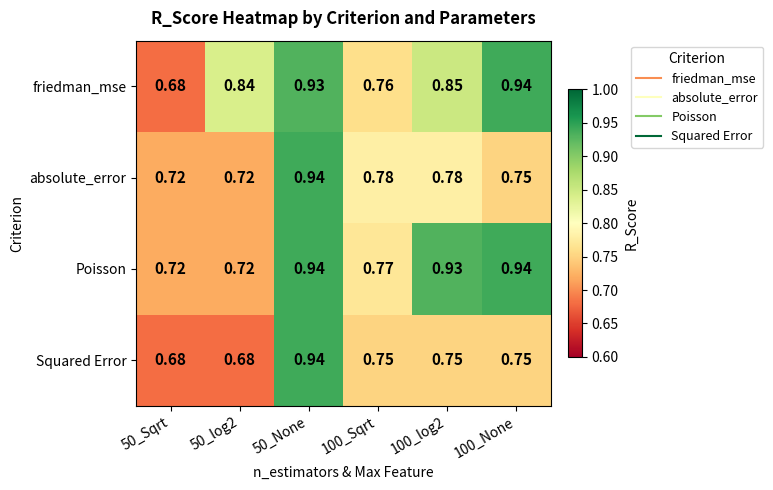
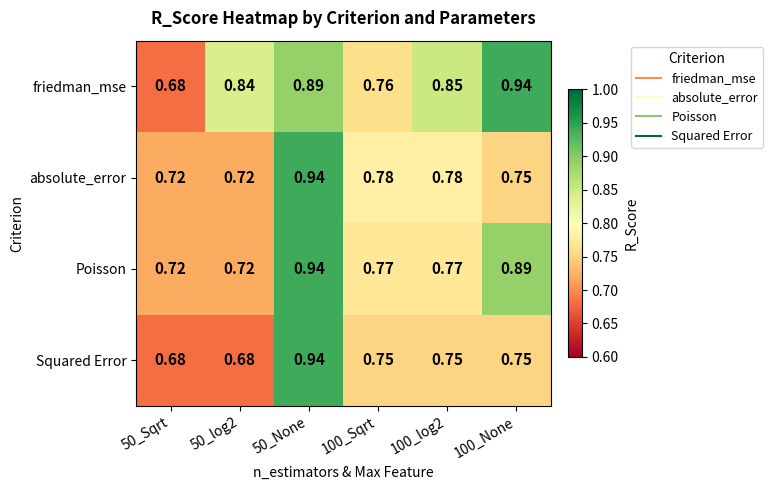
friedman_mse, 50_None: 0.93 -> 0.89
Poisson, 100_log2: 0.93 -> 0.77
Poisson, 100_None: 0.94 -> 0.89
